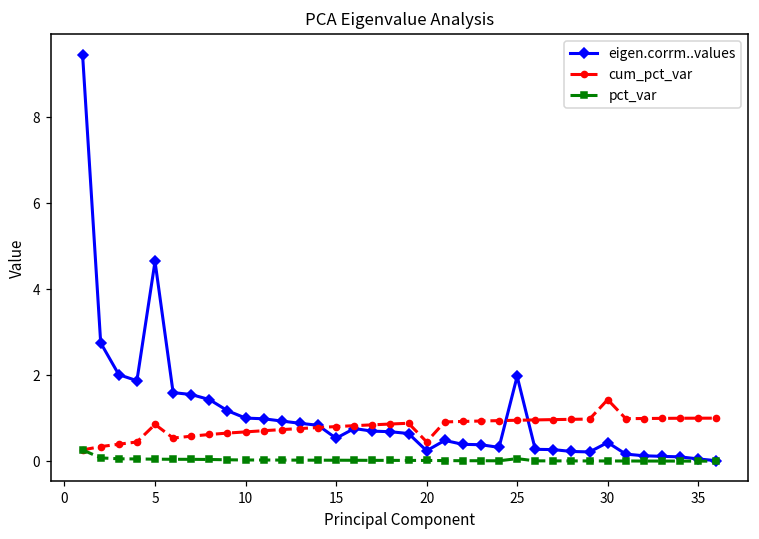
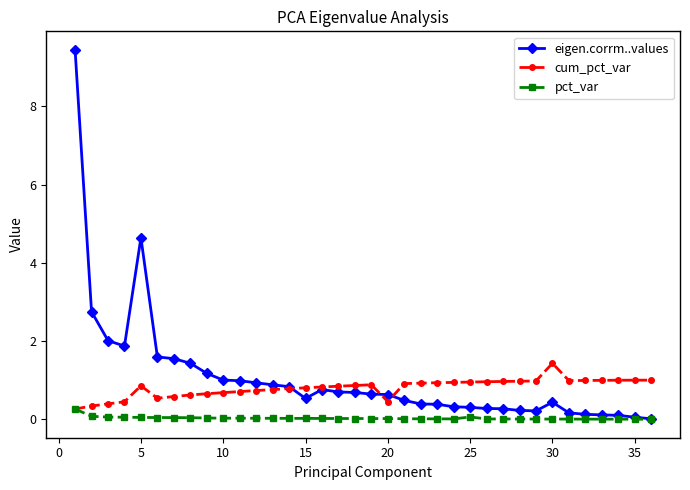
eigen.corrm..values, 20: 0.2 -> 0.6
eigen.corrm..values, 25: 2.0 -> 0.3
